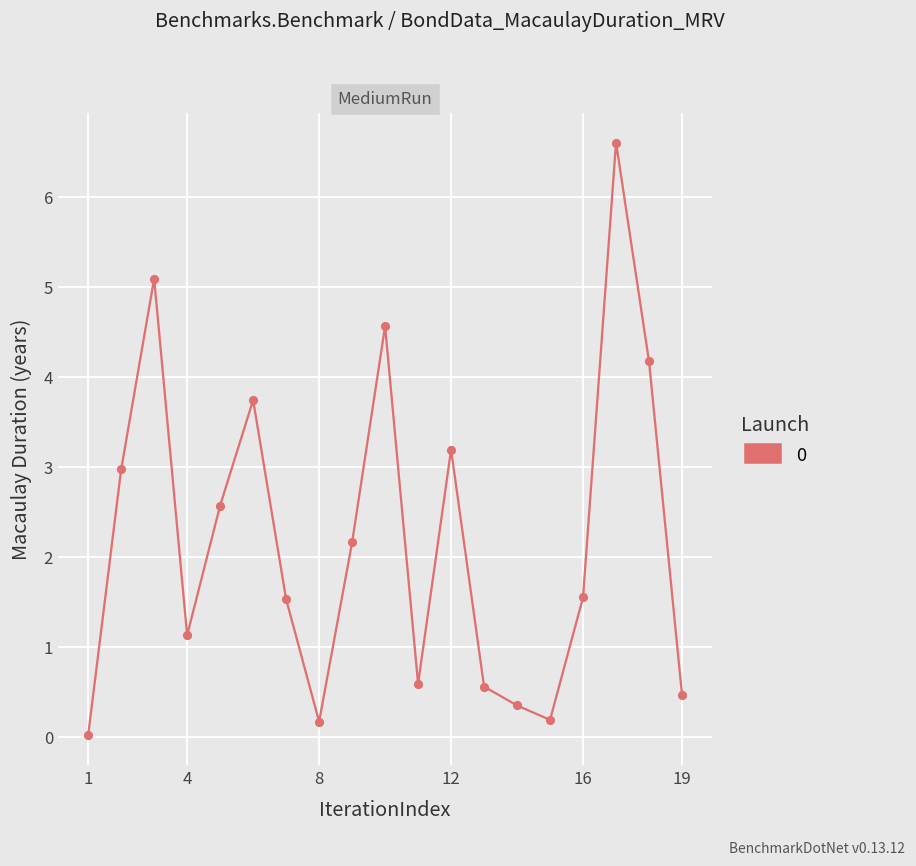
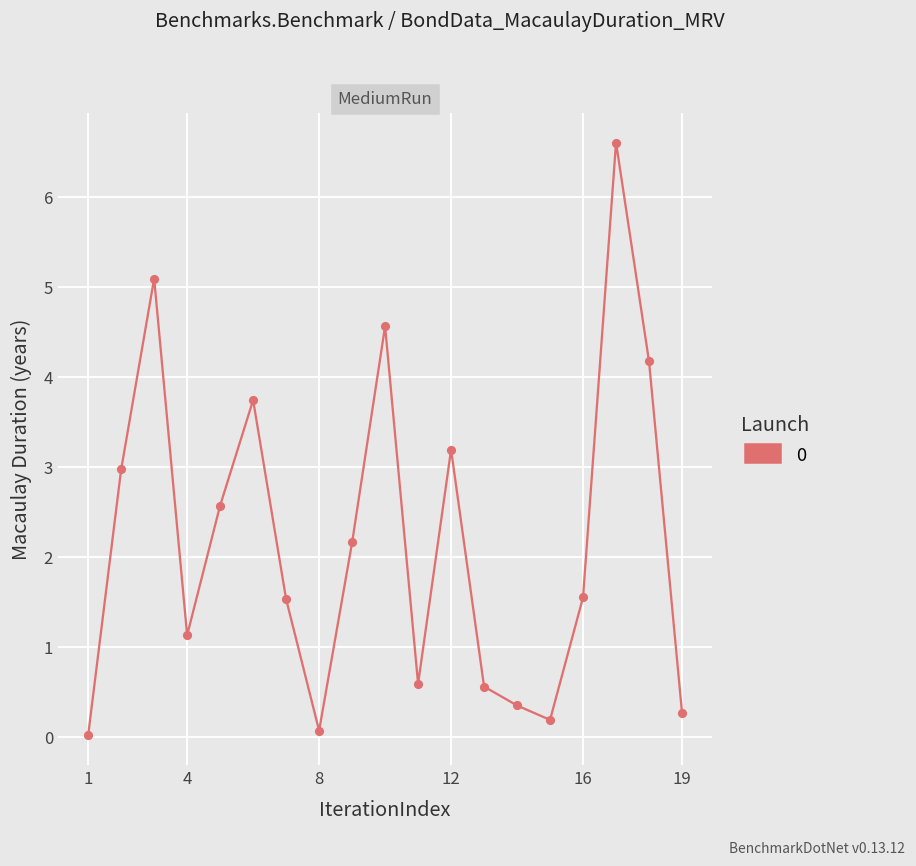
8: 0.2 -> 0.1
19: 0.5 -> 0.3
